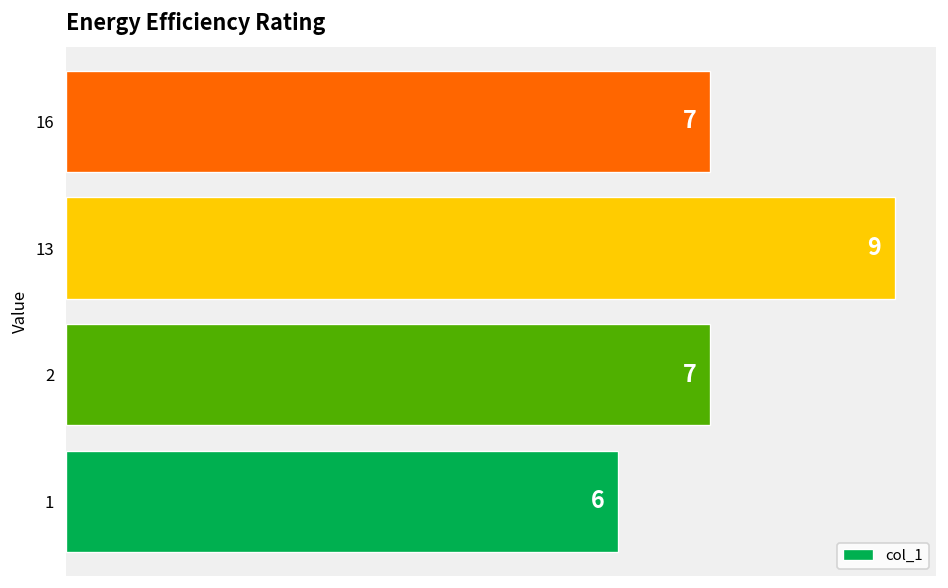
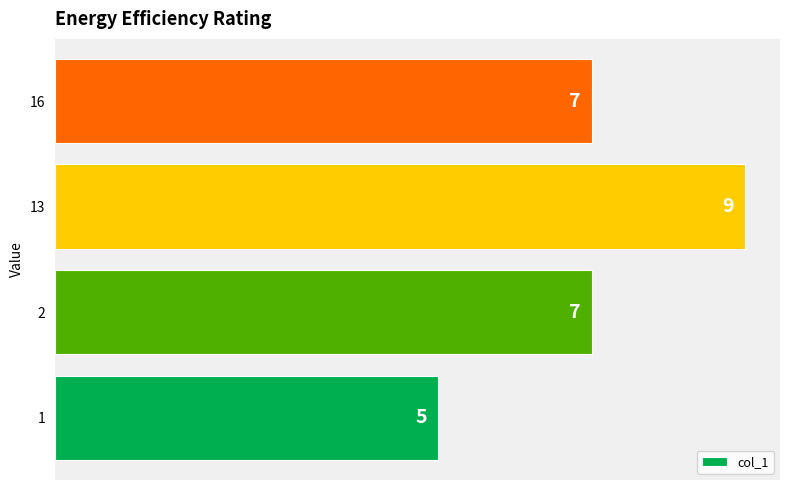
1: 6 -> 5
